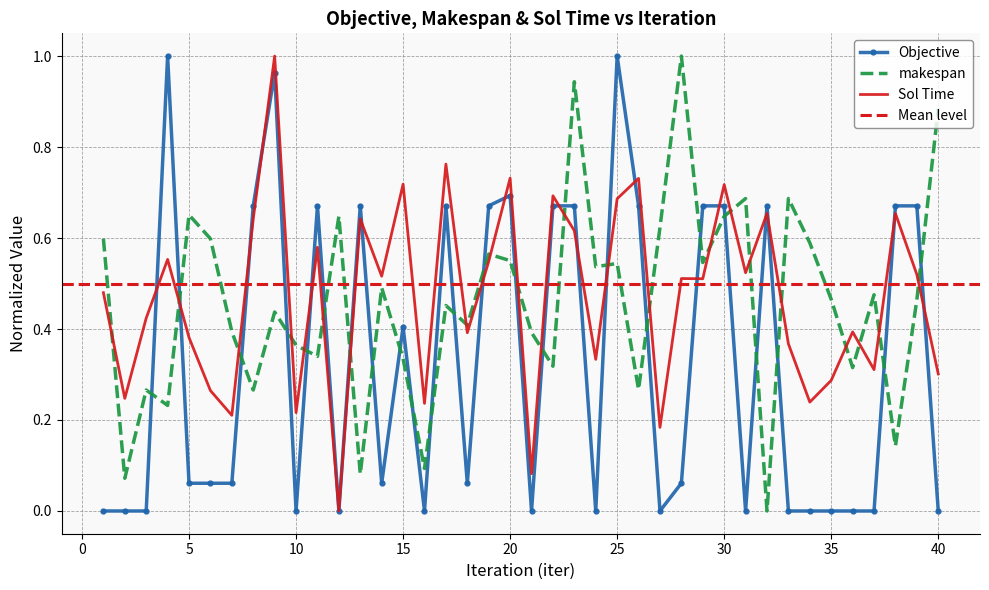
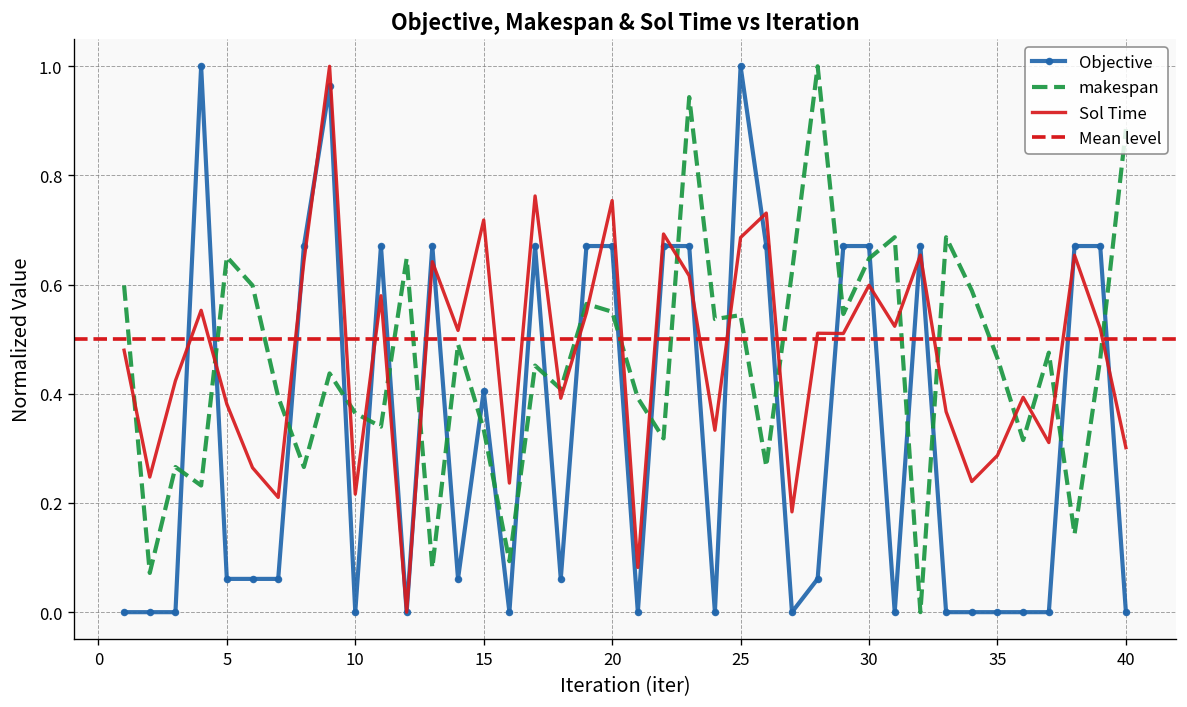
Objective, 20: 0.69 -> 0.67
Sol Time, 20: 0.73 -> 0.75
Sol Time, 30: 0.72 -> 0.60
